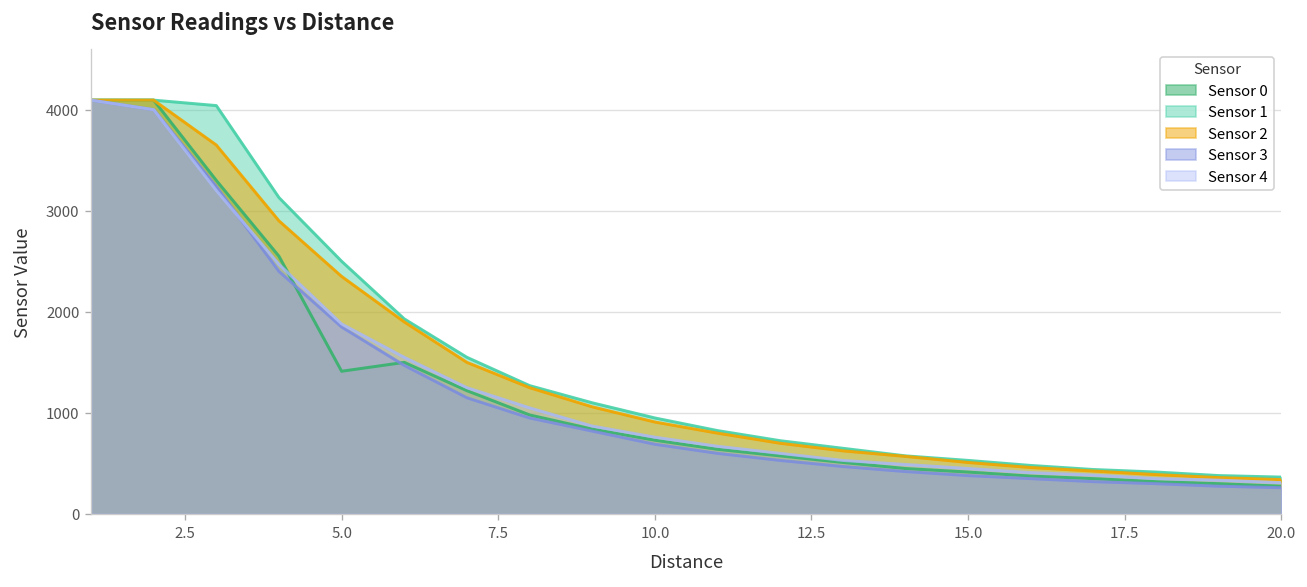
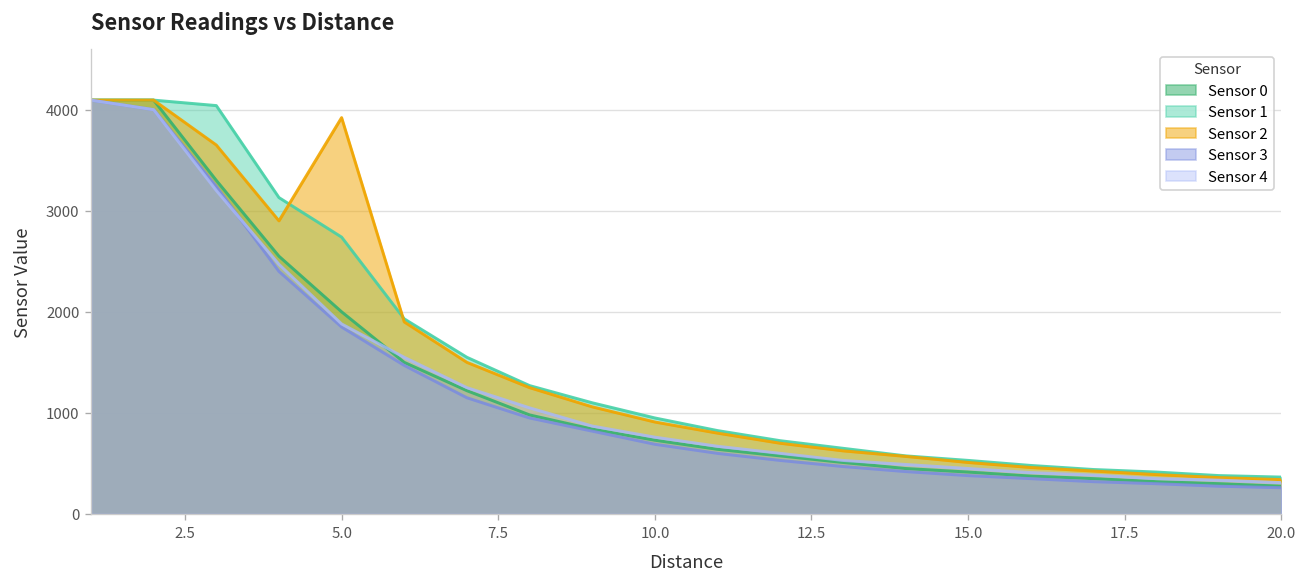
Sensor 0, 5.0: 1400 -> 2000
Sensor 1, 5.0: 2500 -> 2700
Sensor 2, 5.0: 2400 -> 3900
